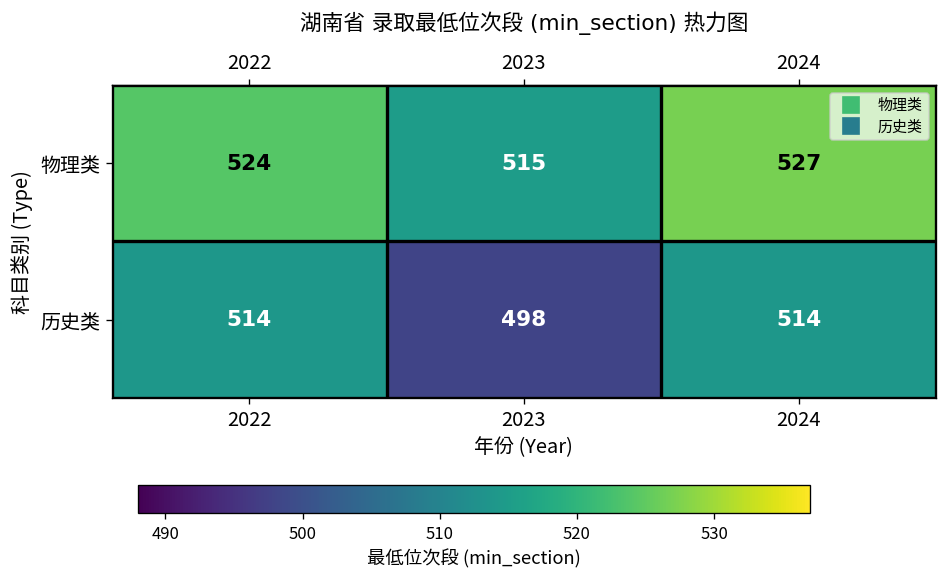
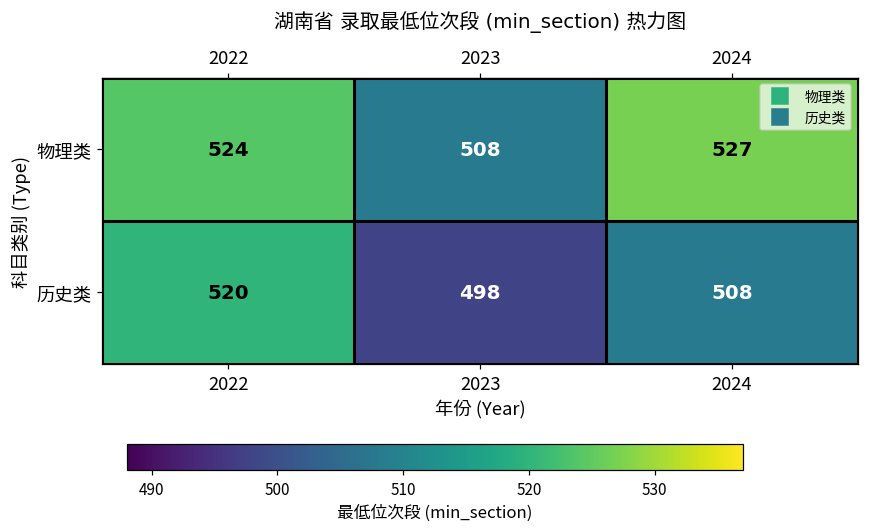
物理类, 2023: 515 -> 508
历史类, 2022: 514 -> 520
历史类, 2024: 514 -> 508
